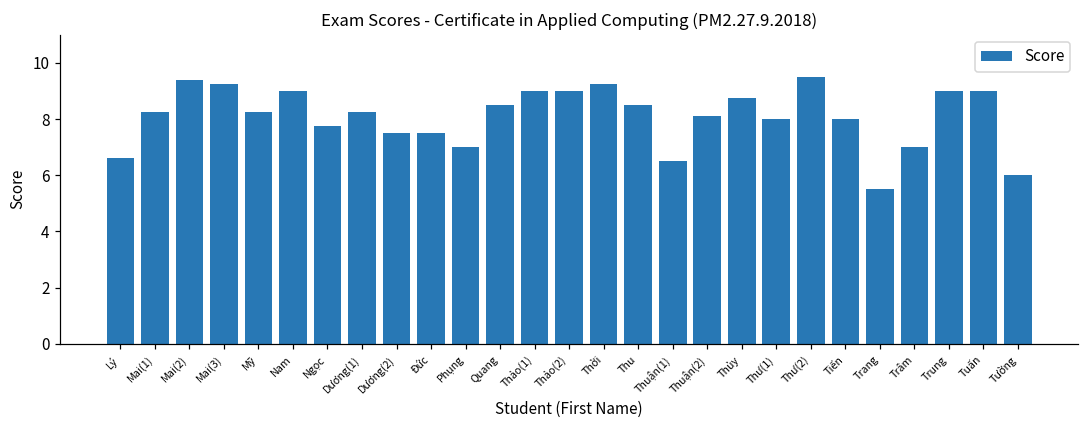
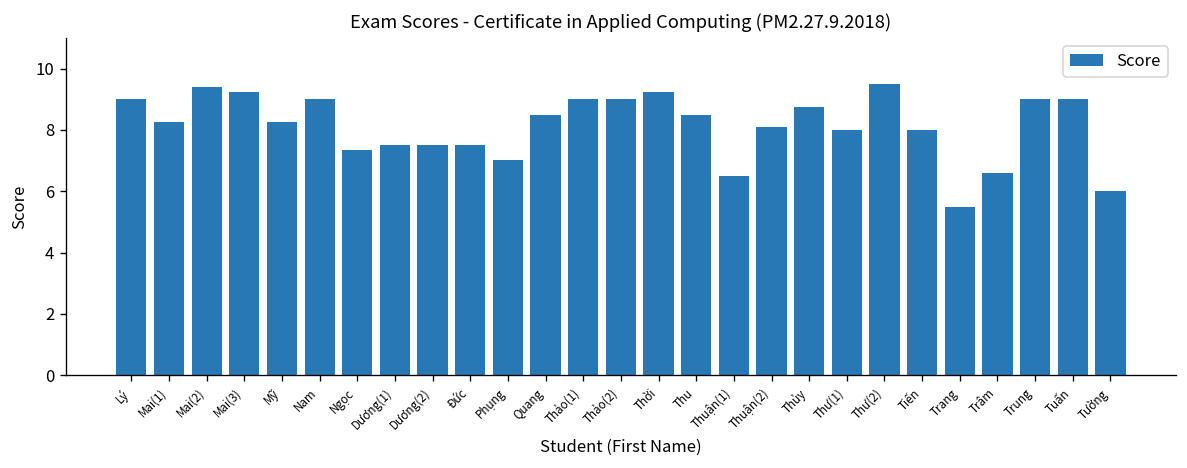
Lý: 6.6 -> 9.0
Ngọc: 7.8 -> 7.3
Dương(1): 8.3 -> 7.5
Trâm: 7.0 -> 6.6
